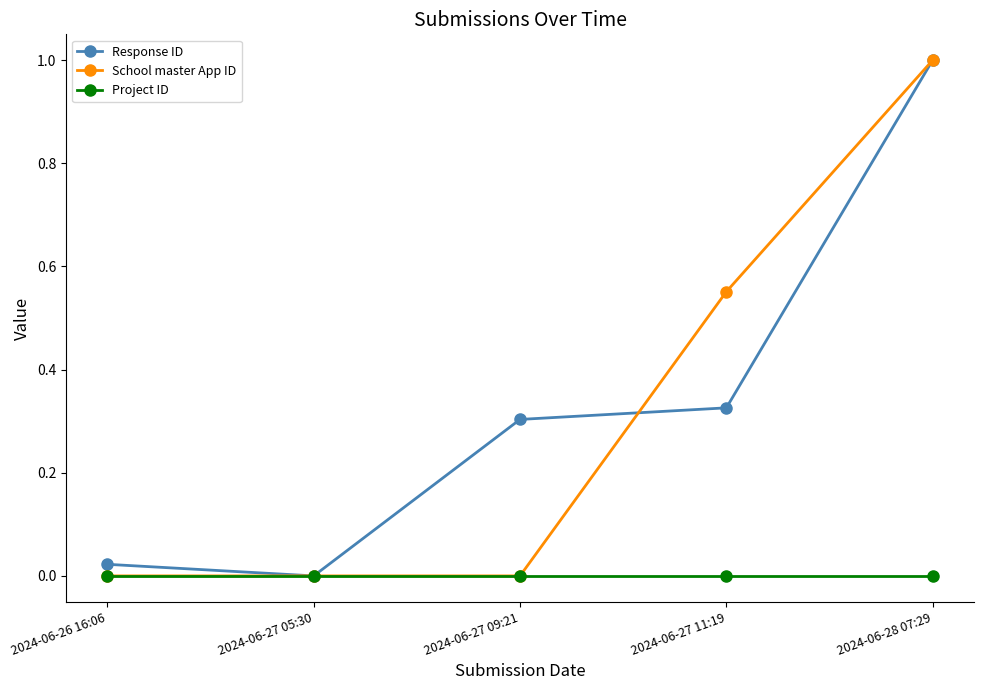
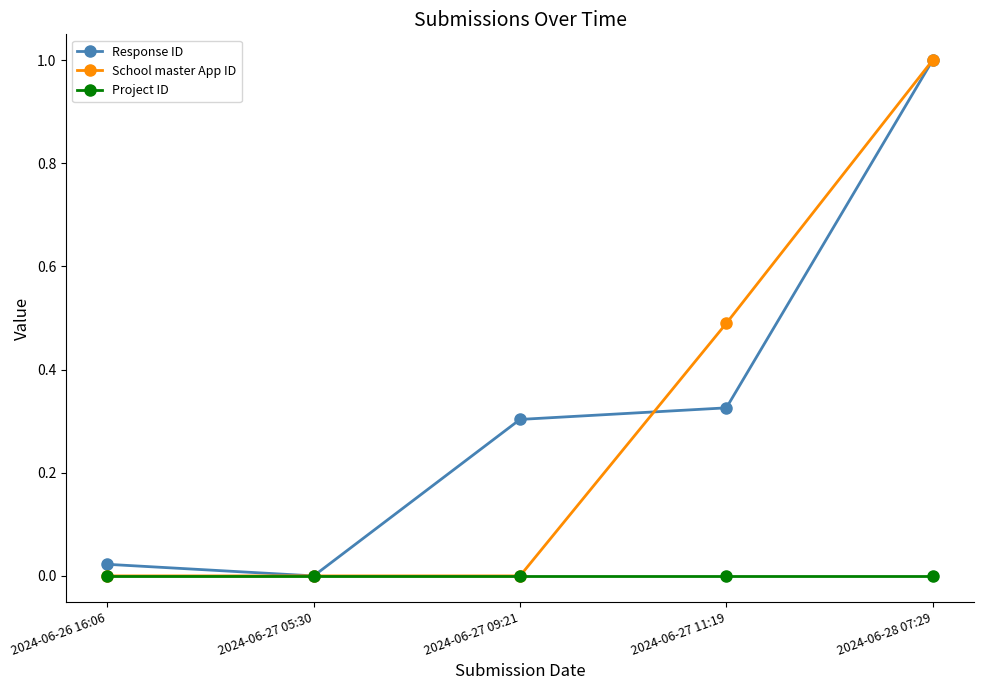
School master App ID, 2024-06-27 11:19: 0.55 -> 0.49
